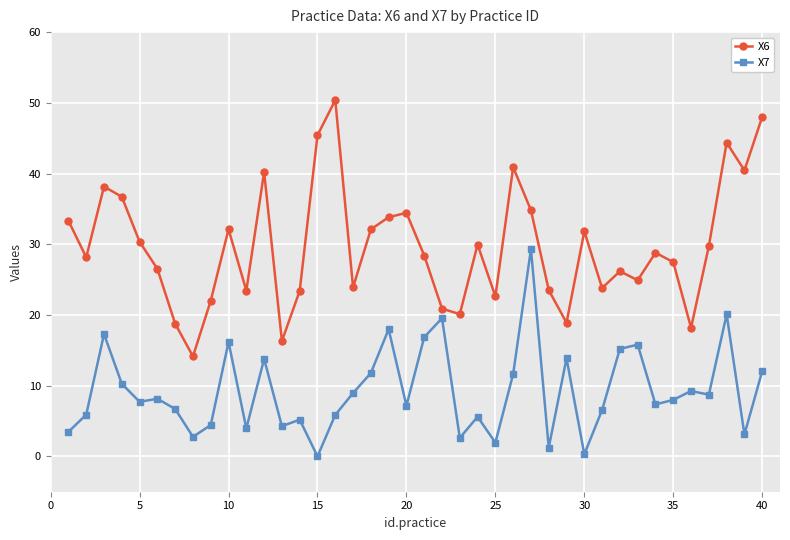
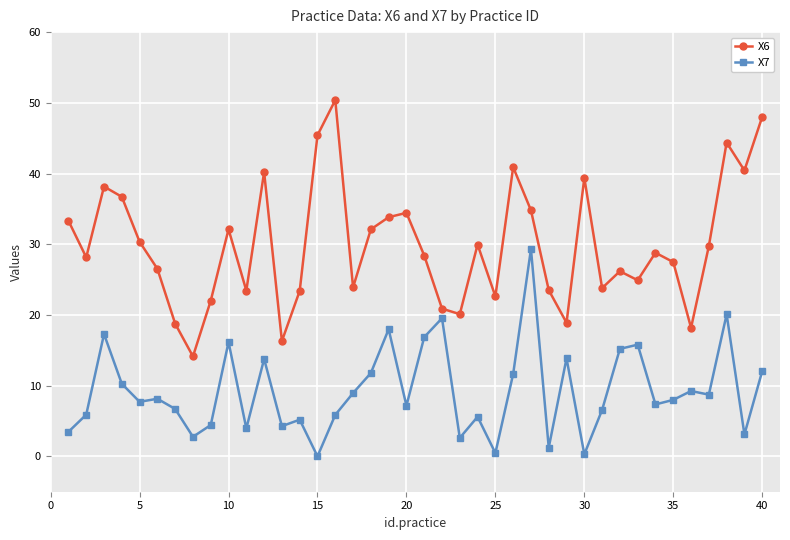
X7, 25: 2 -> 0
X6, 30: 32 -> 39
